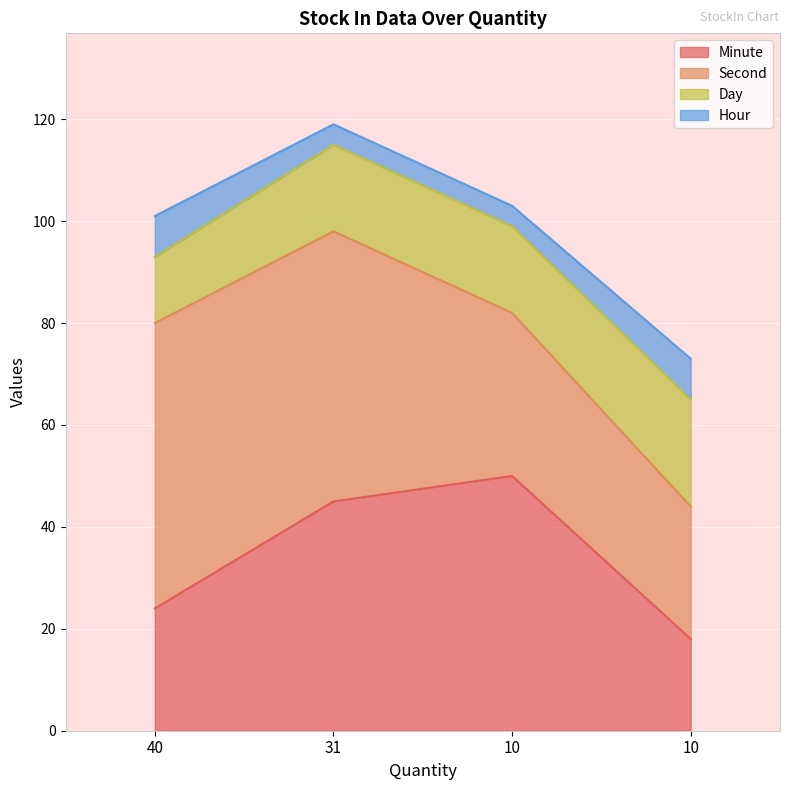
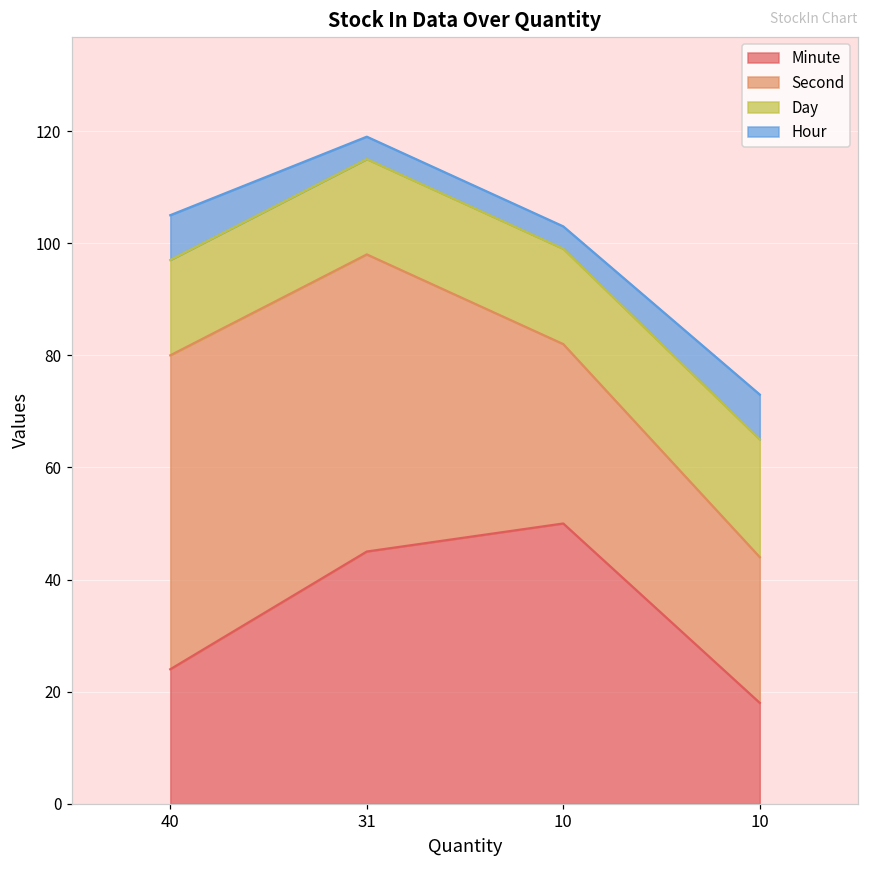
Day, 40: 13 -> 17
